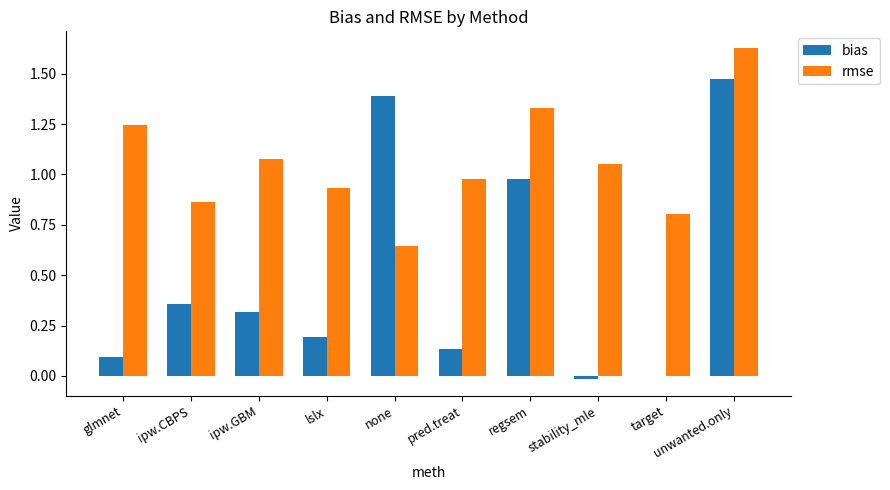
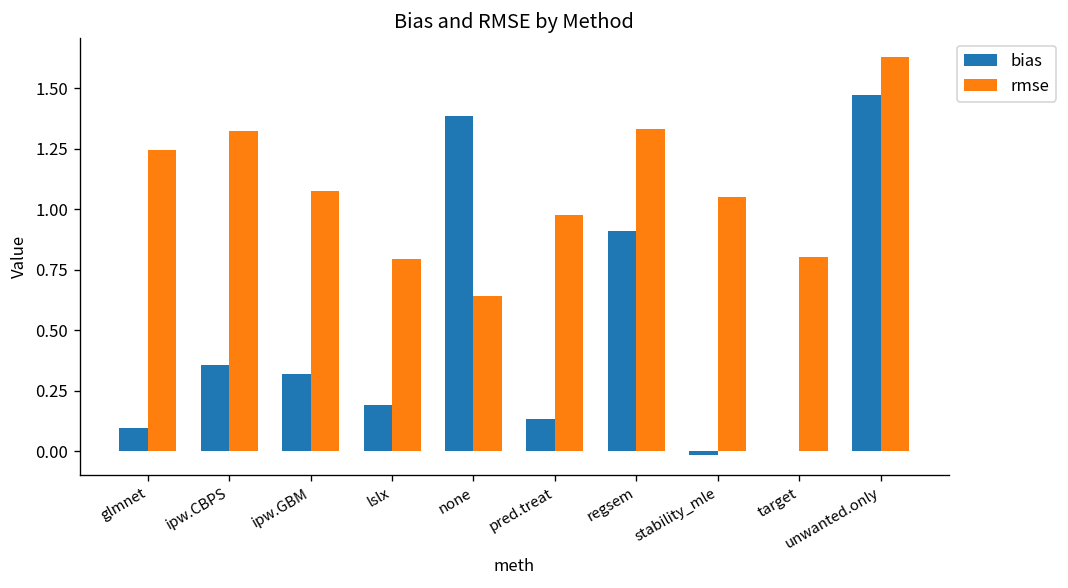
rmse, ipw.CBPS: 0.86 -> 1.32
rmse, lslx: 0.93 -> 0.79
bias, regsem: 0.98 -> 0.91
